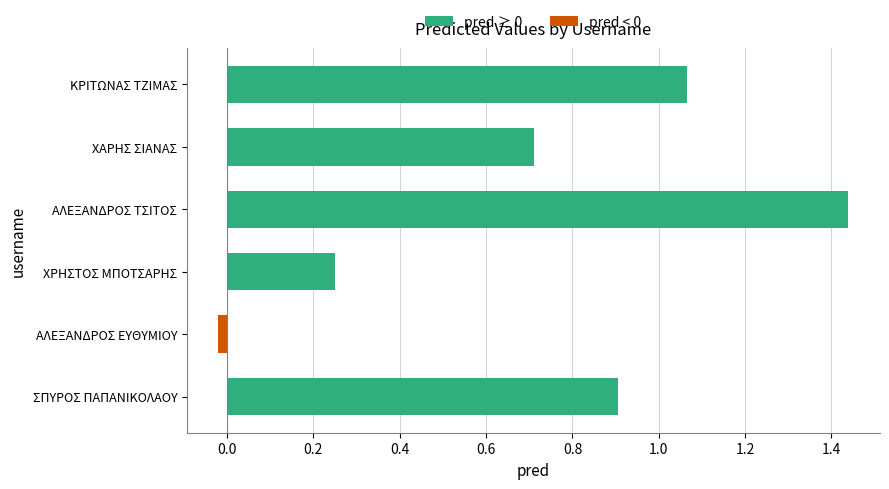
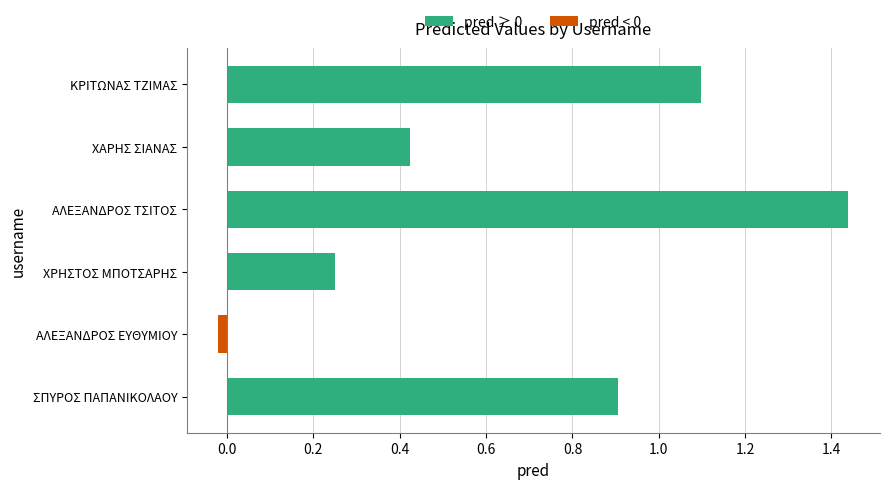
ΚΡΙΤΩΝΑΣ ΤΖΙΜΑΣ: 1.07 -> 1.10
ΧΑΡΗΣ ΣΙΑΝΑΣ: 0.71 -> 0.42
